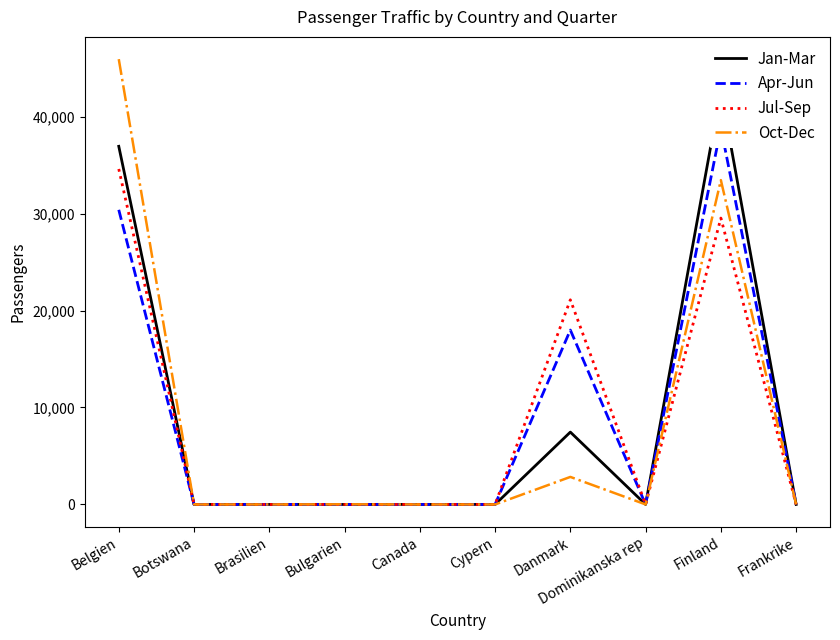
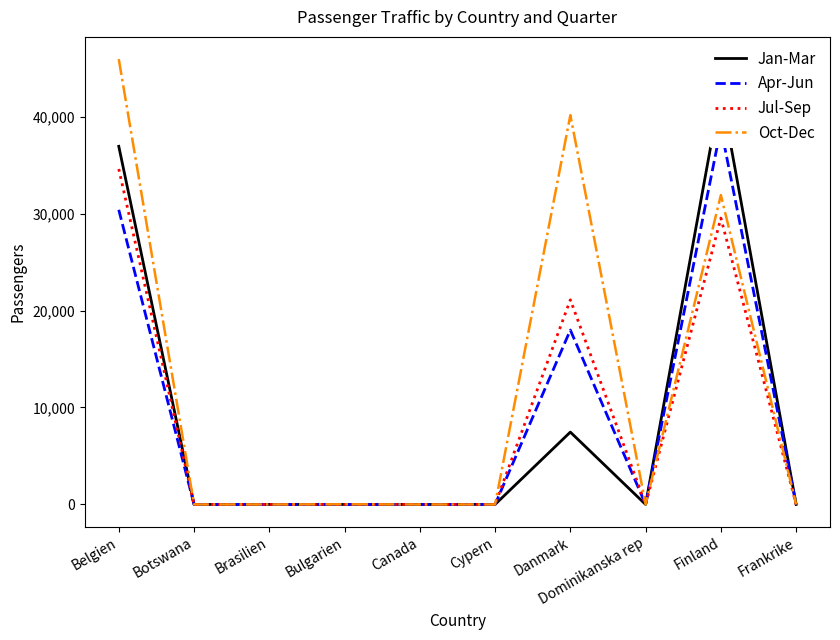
Oct-Dec, Danmark: 3,000 -> 40,000
Oct-Dec, Finland: 33,000 -> 32,000
